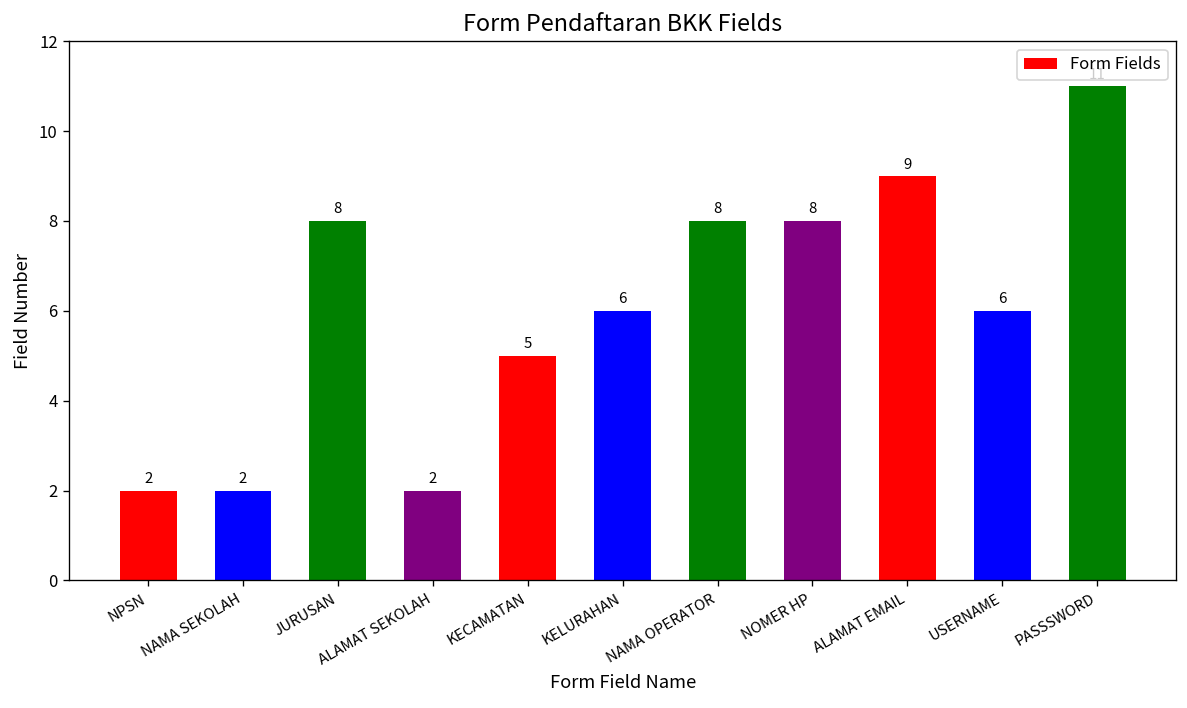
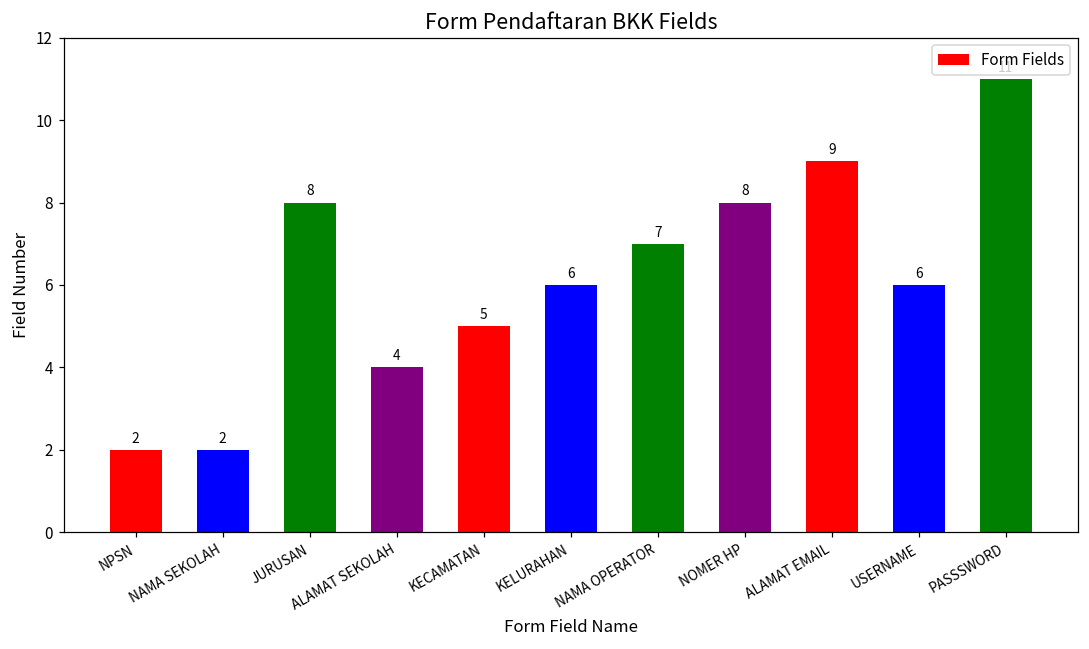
ALAMAT SEKOLAH: 2 -> 4
NAMA OPERATOR: 8 -> 7
